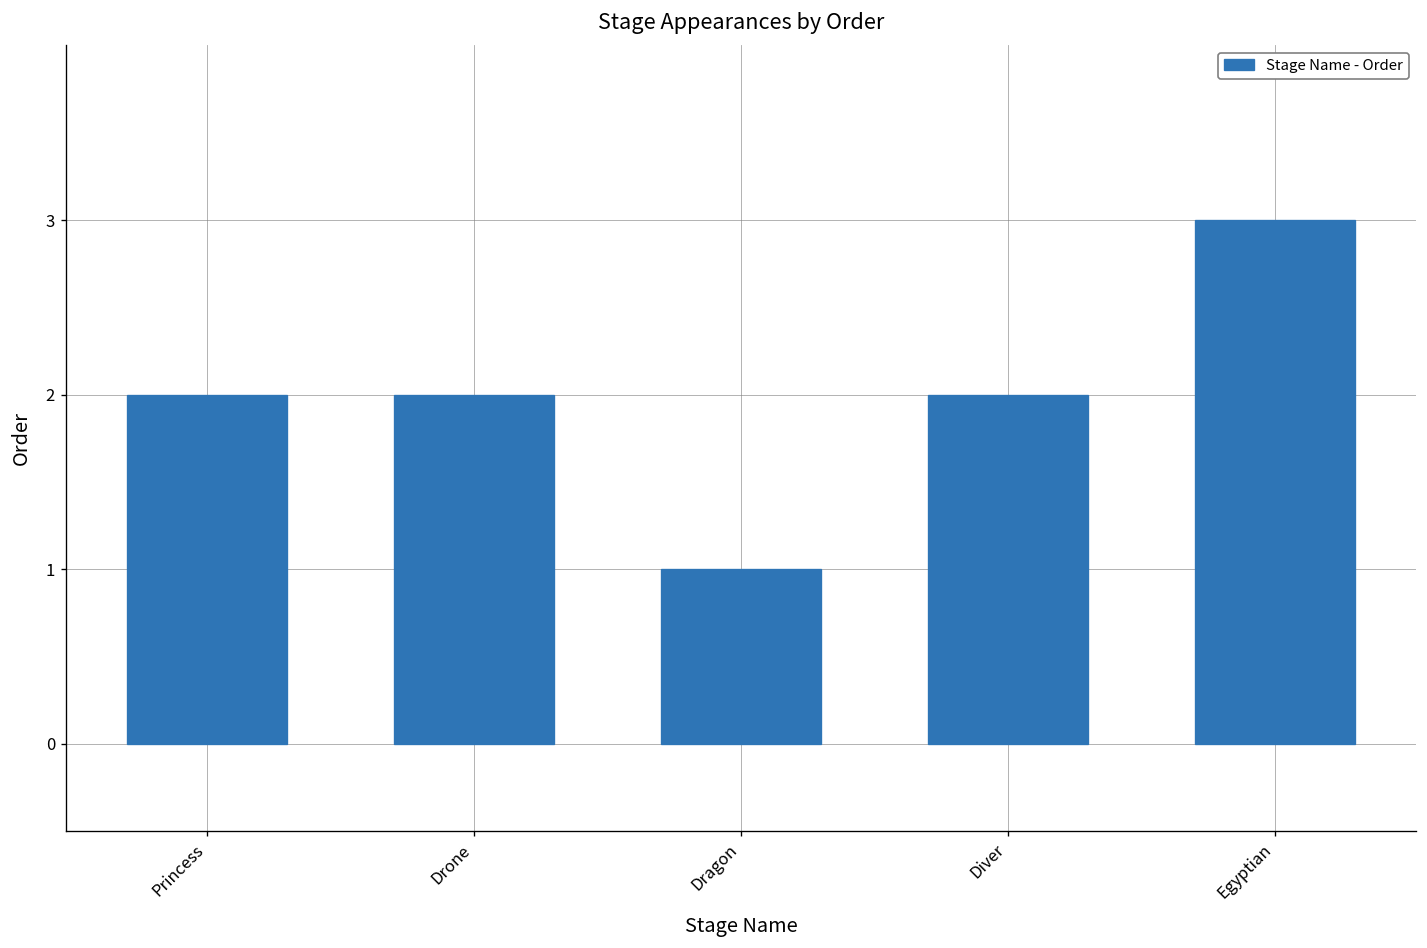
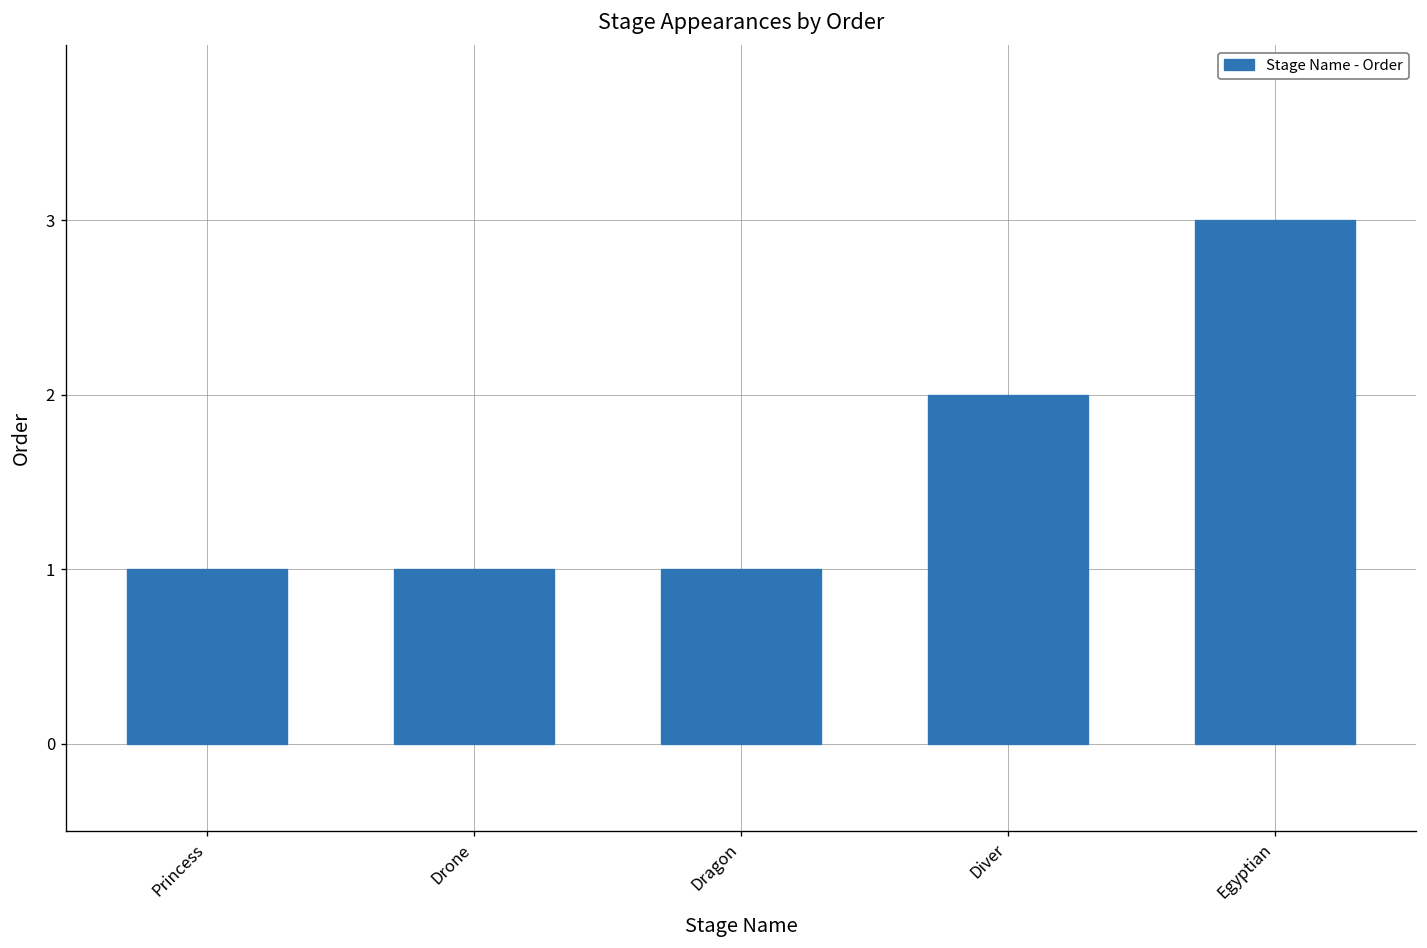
Princess: 2 -> 1
Drone: 2 -> 1
